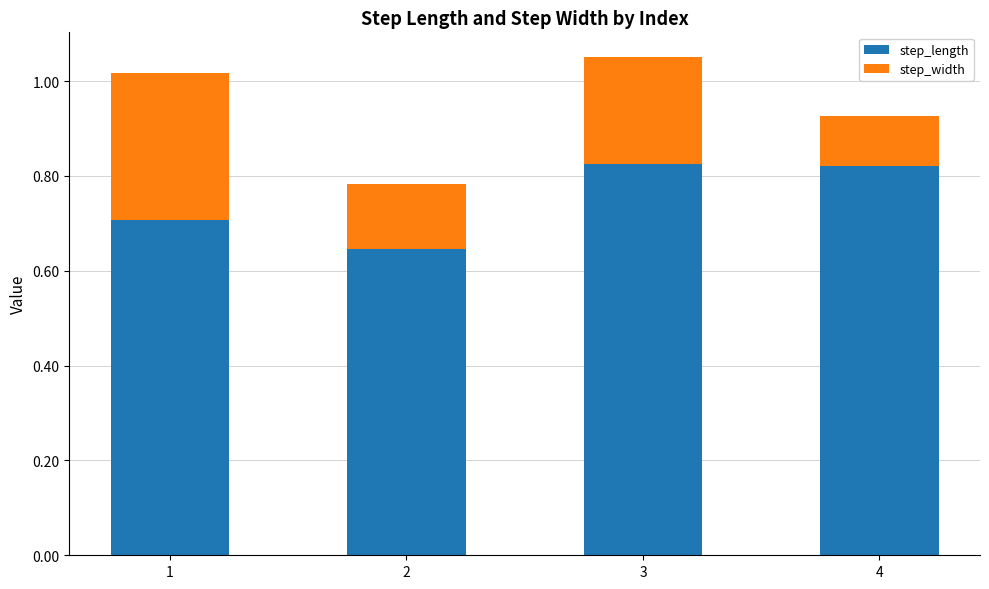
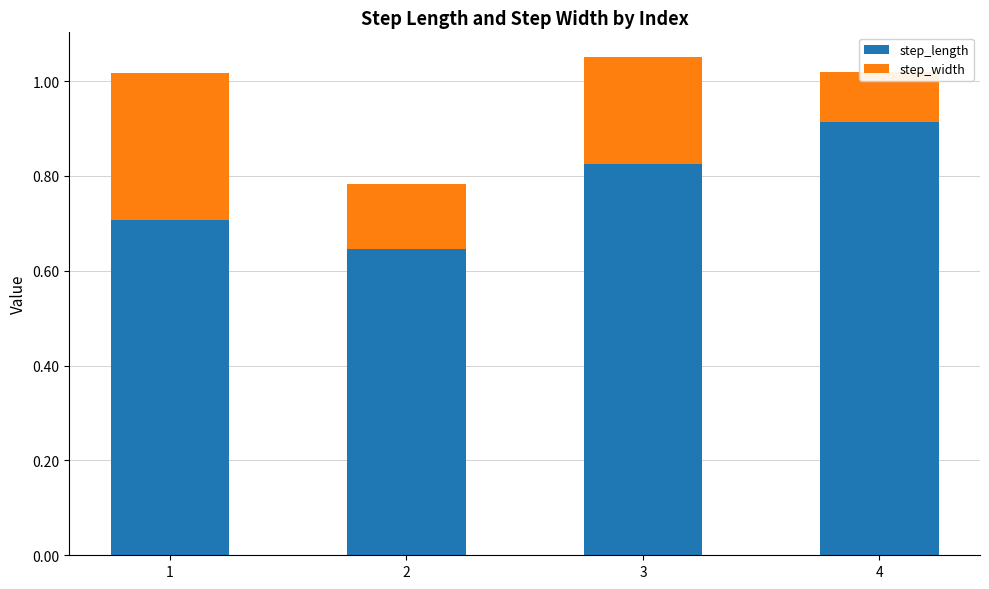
step_length, 4: 0.82 -> 0.91
